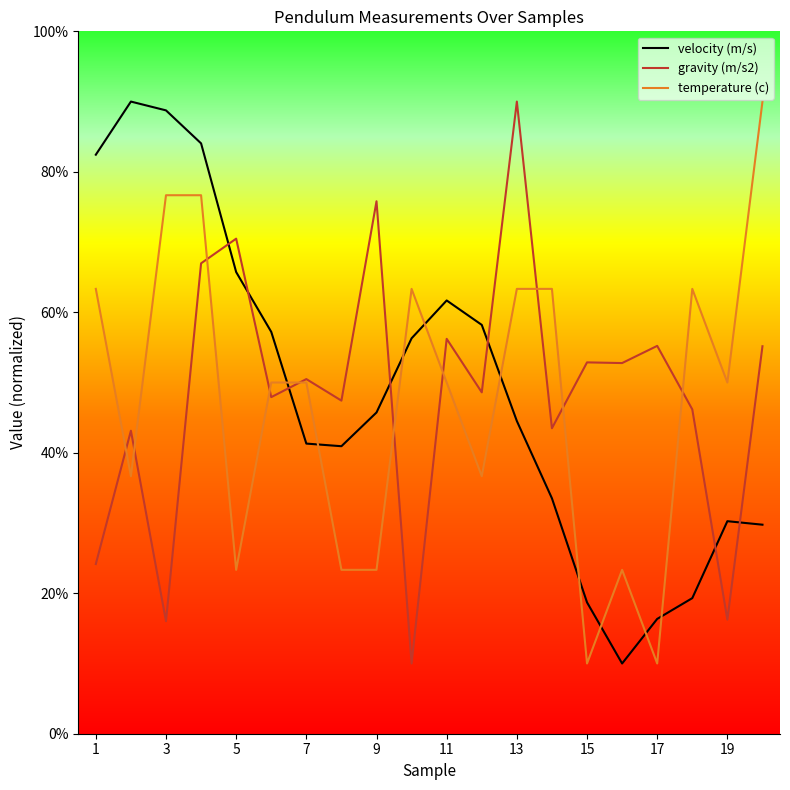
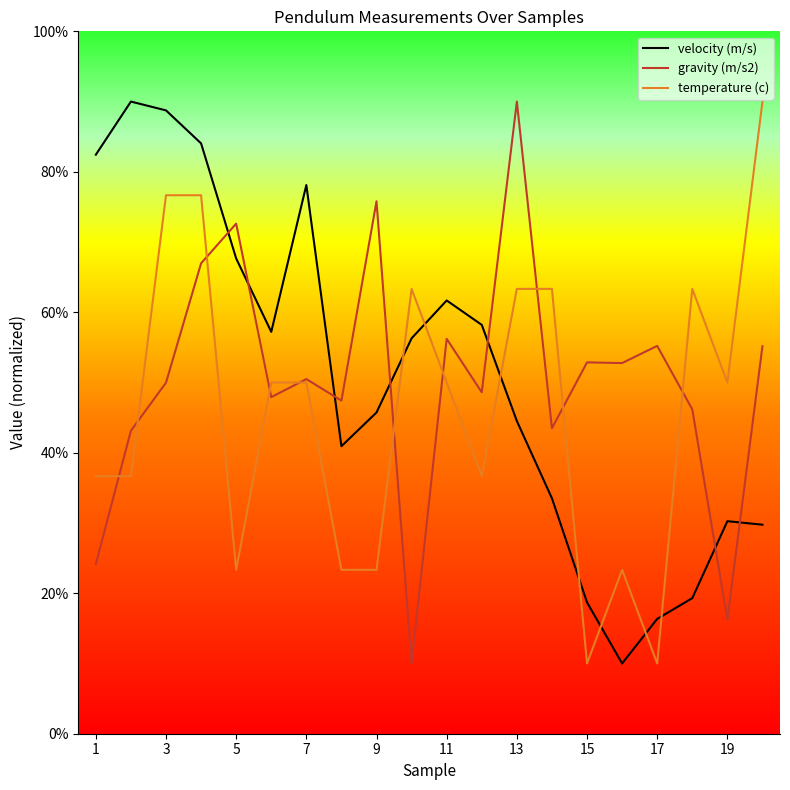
temperature (c), 1: 63% -> 37%
gravity (m/s2), 3: 16% -> 50%
velocity (m/s), 5: 66% -> 68%
gravity (m/s2), 5: 70% -> 73%
velocity (m/s), 7: 41% -> 78%
